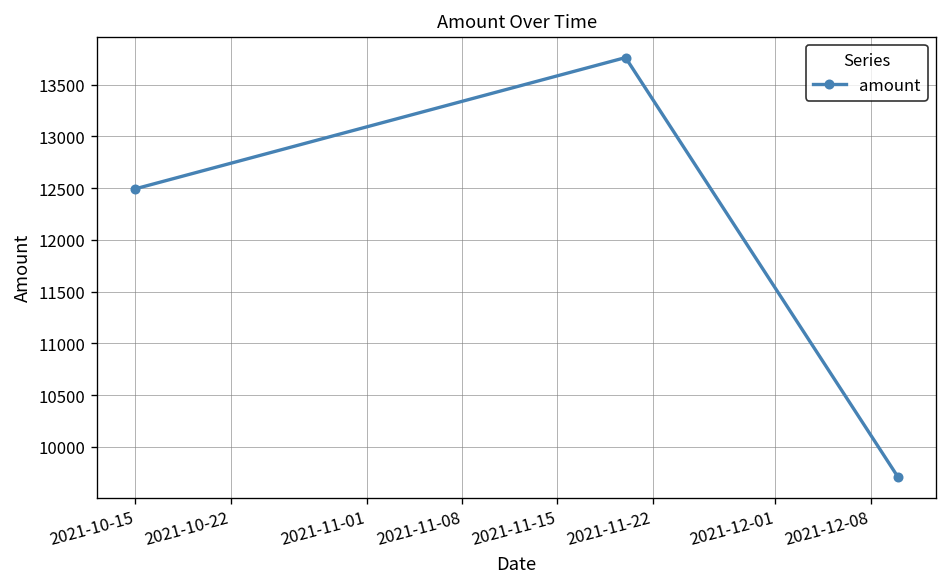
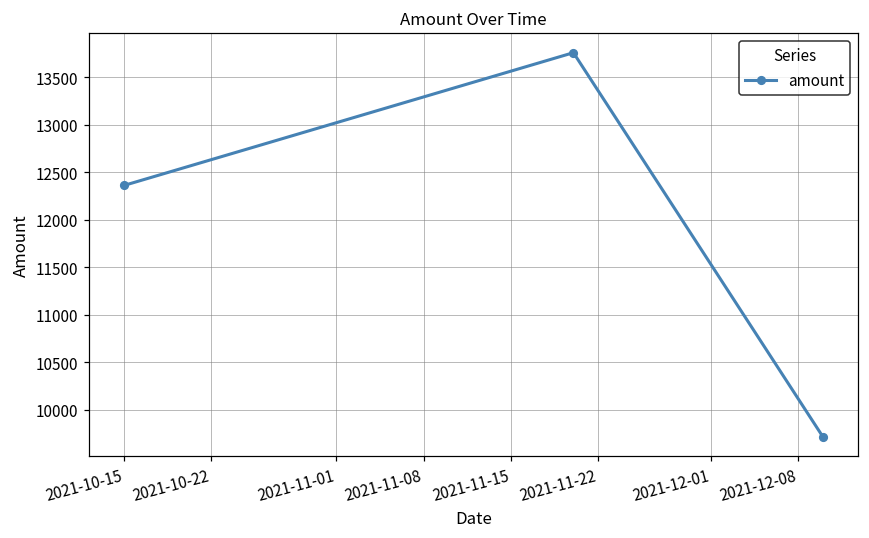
2021-10-15: 12500 -> 12400
